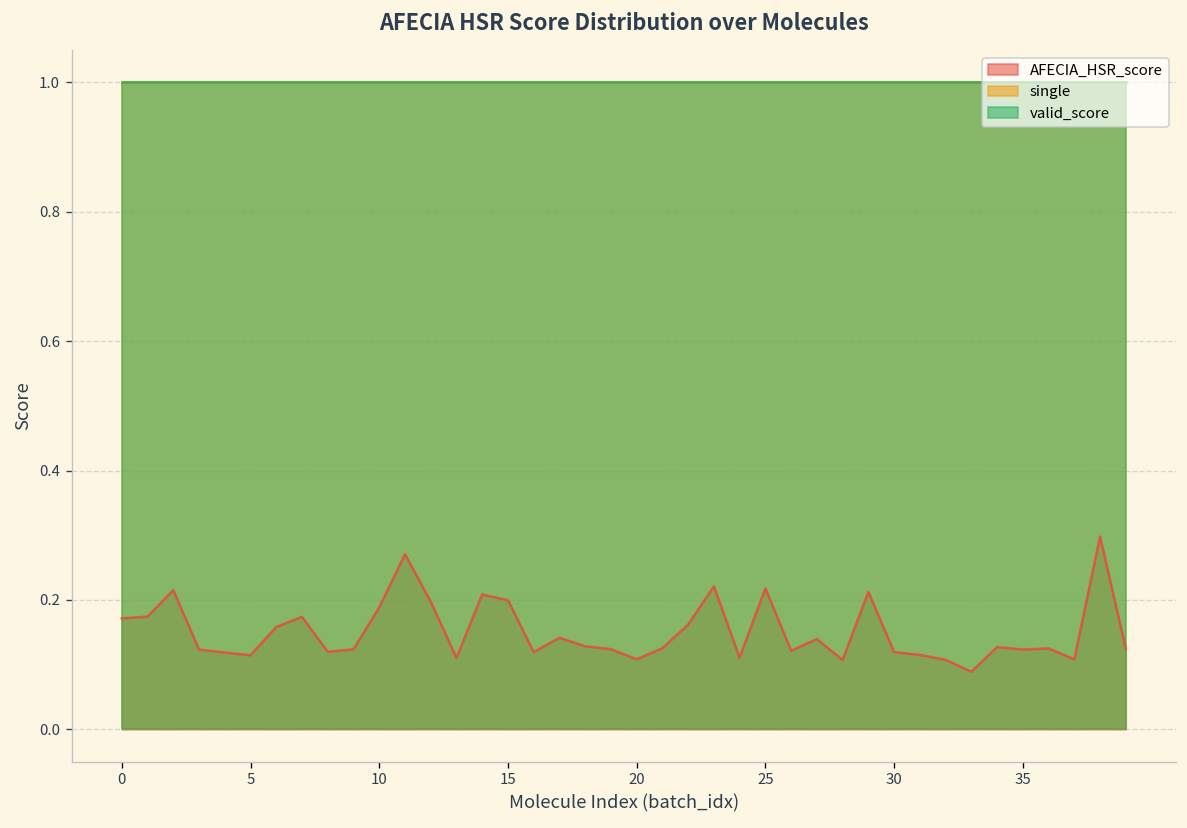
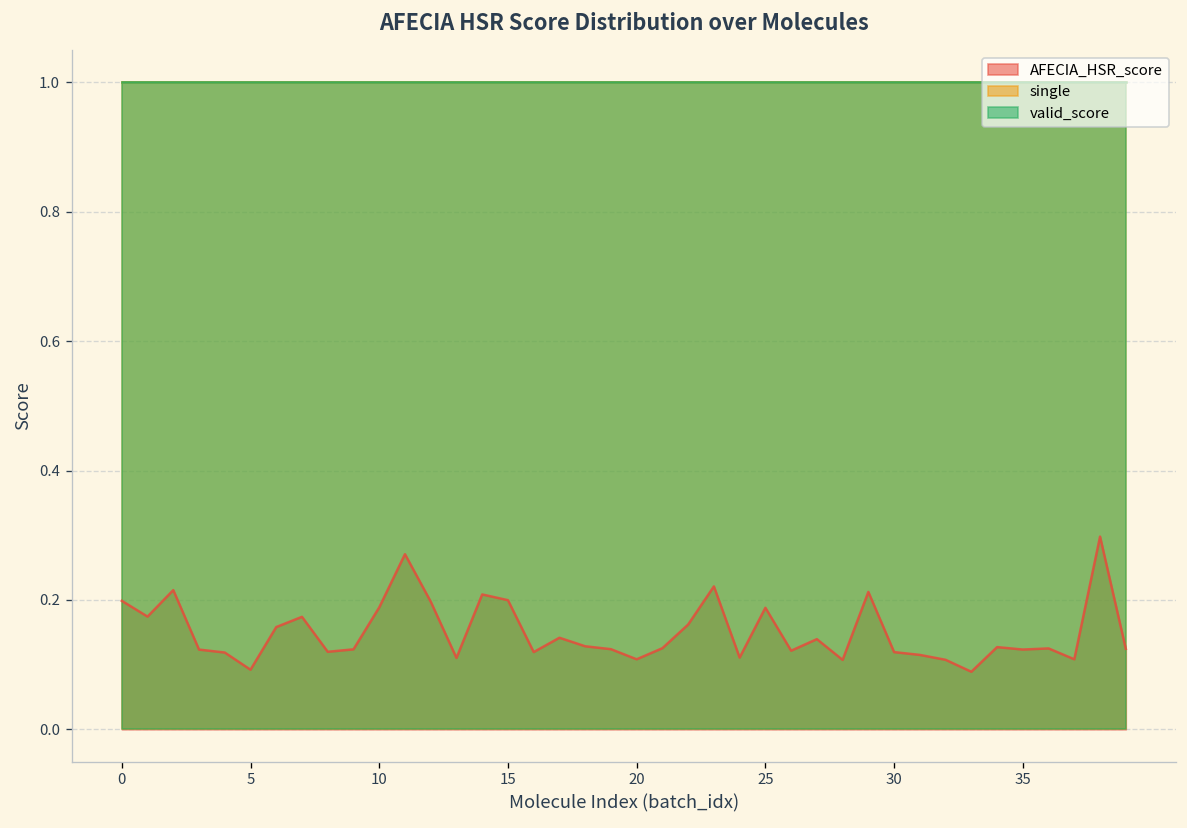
AFECIA_HSR_score, 0: 0.17 -> 0.20
AFECIA_HSR_score, 5: 0.11 -> 0.09
AFECIA_HSR_score, 25: 0.22 -> 0.19
